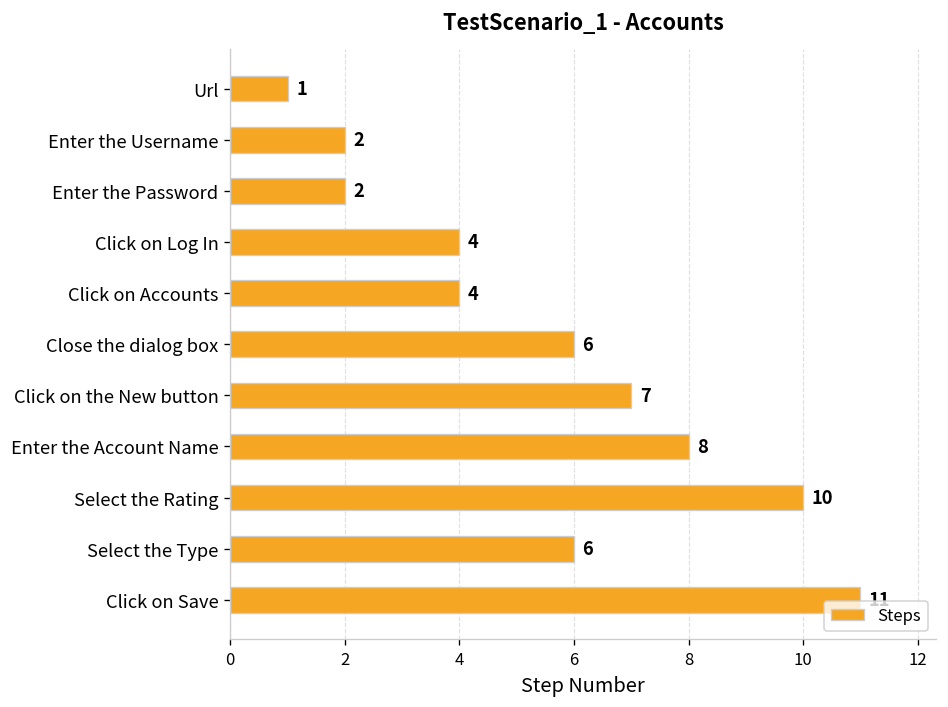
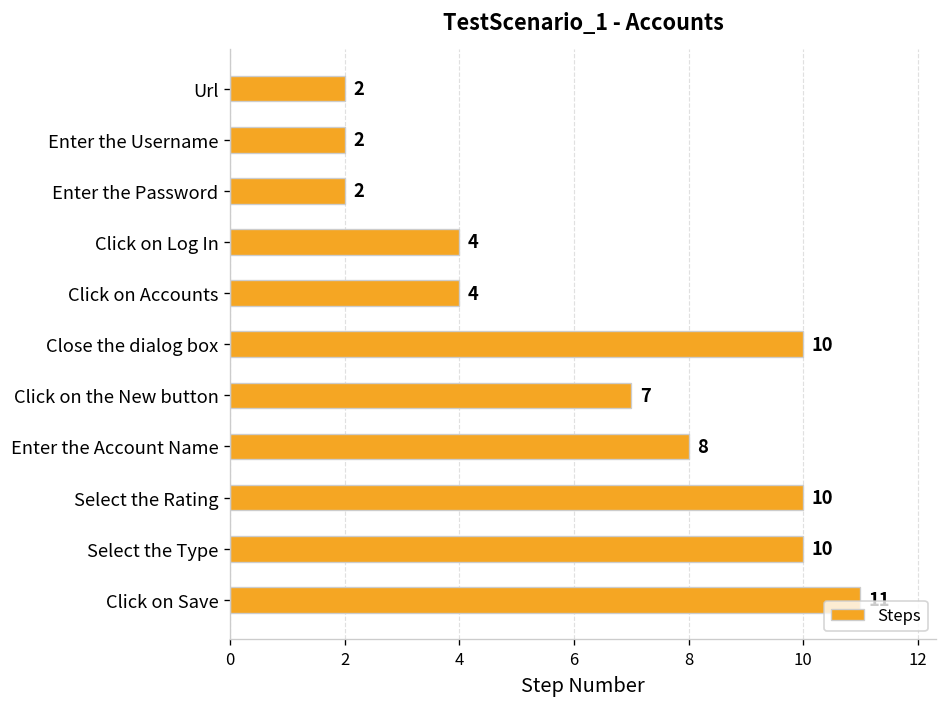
Url: 1 -> 2
Close the dialog box: 6 -> 10
Select the Type: 6 -> 10
